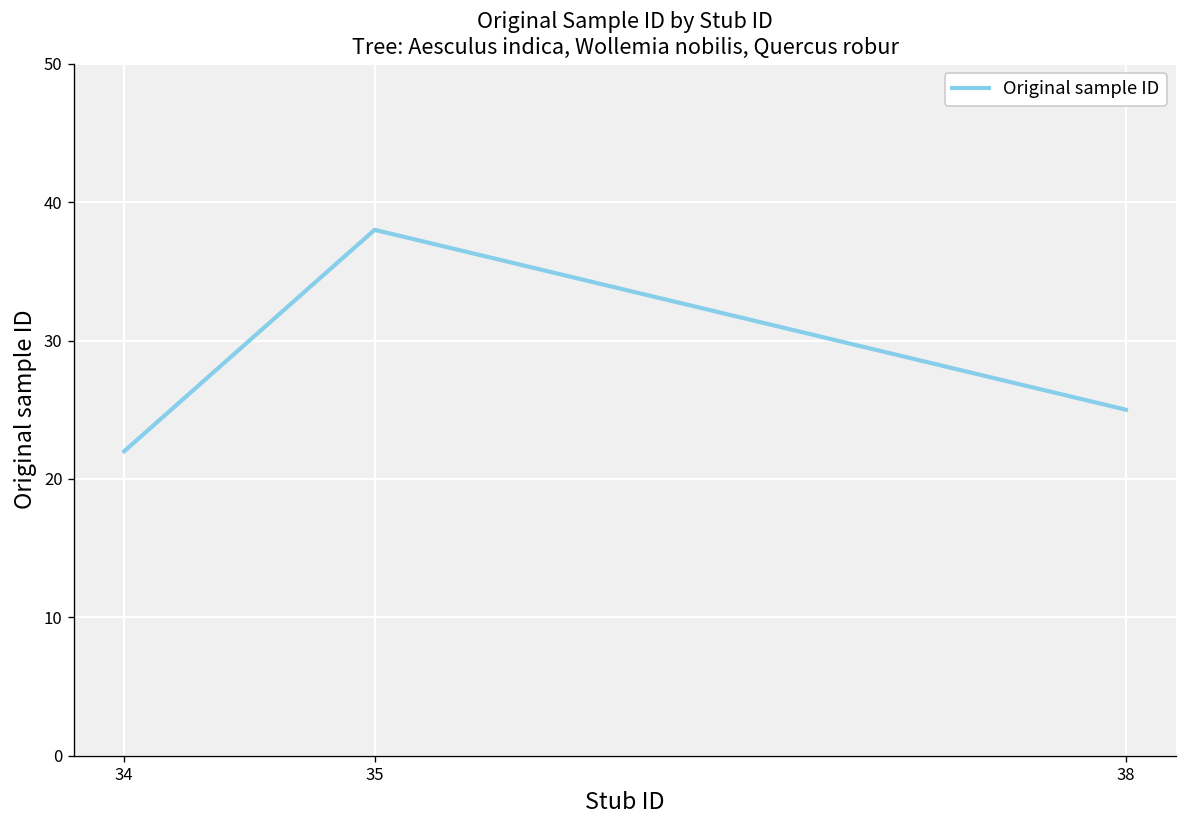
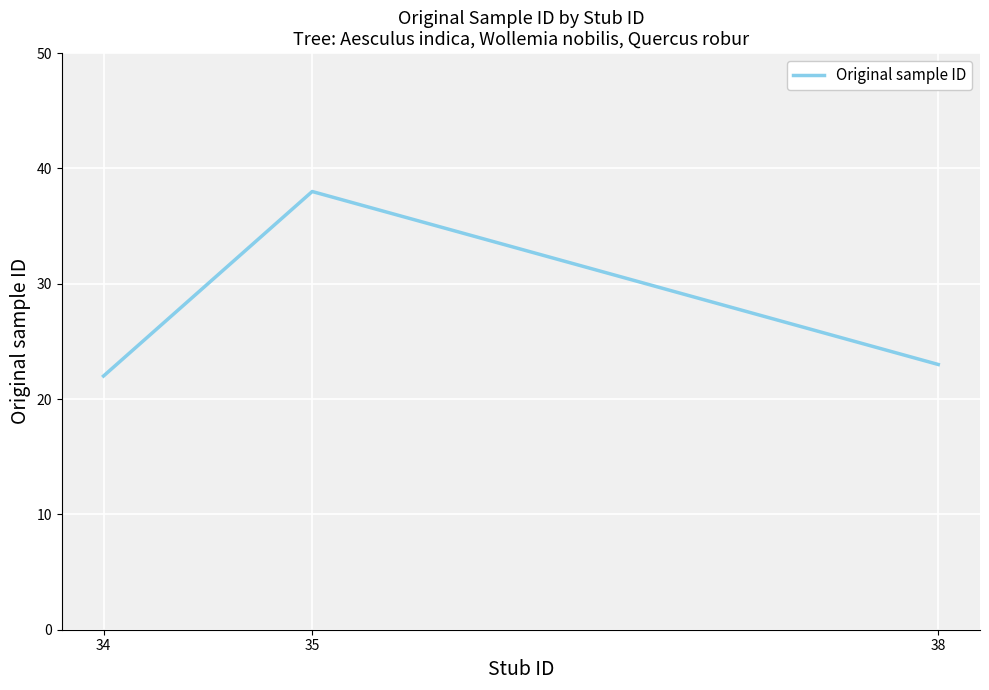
38: 25 -> 23
